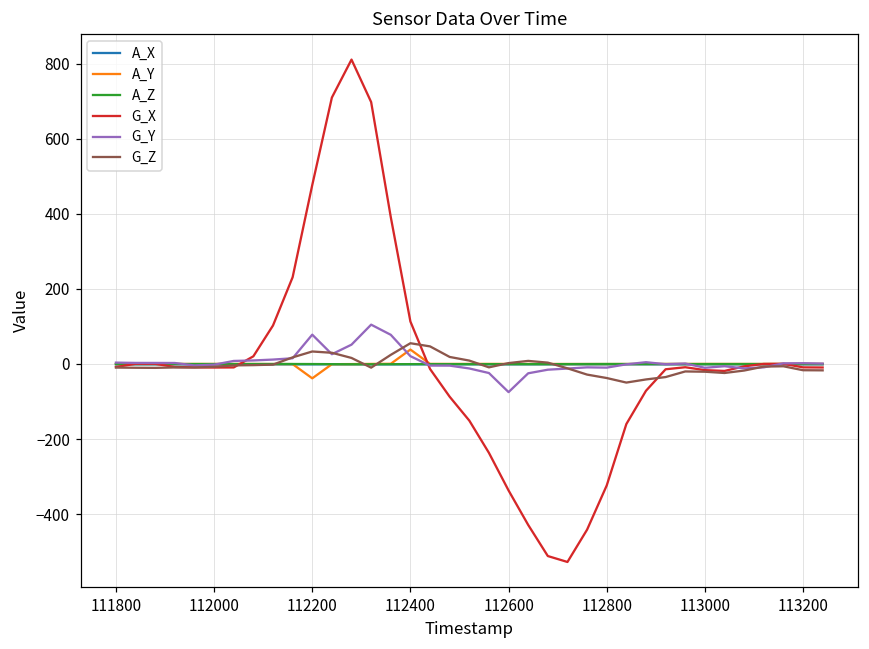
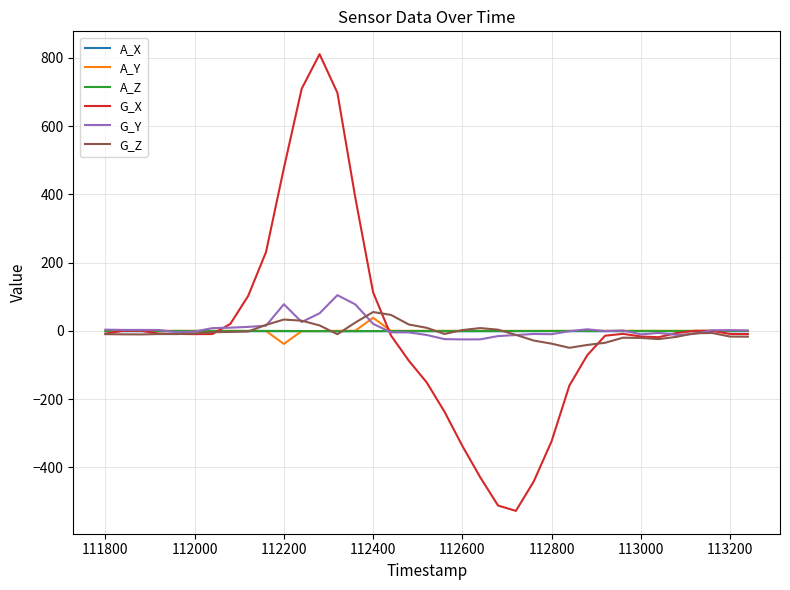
G_Y, 112600: -70 -> -30
